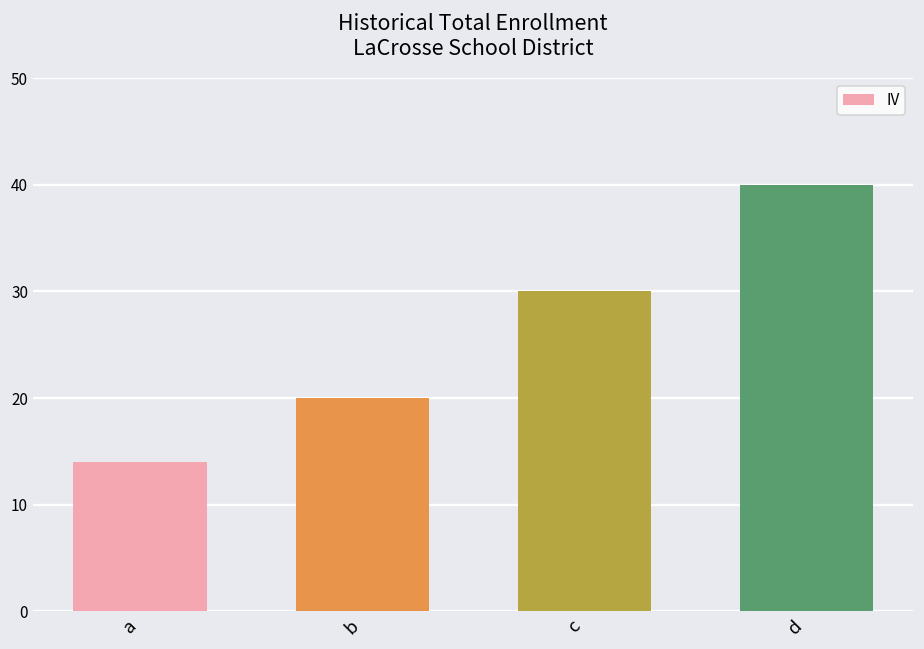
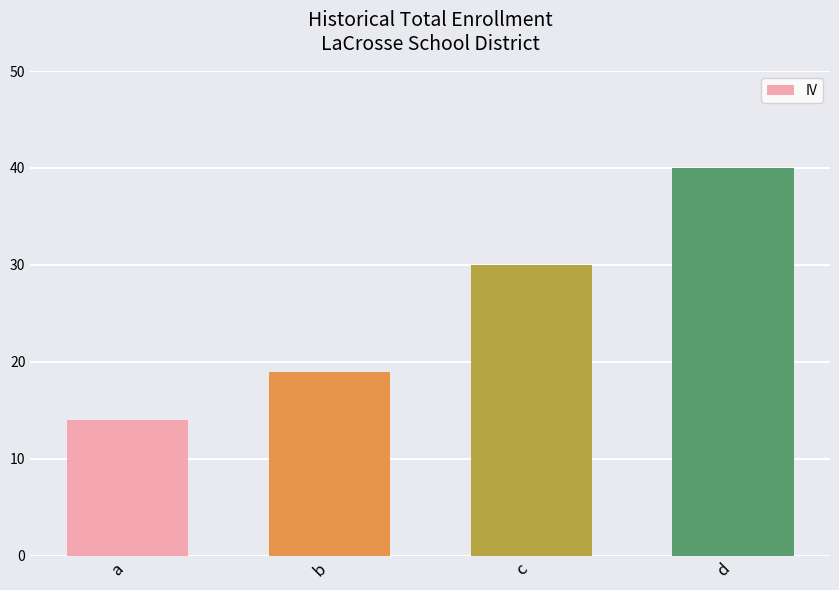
b: 20 -> 19
